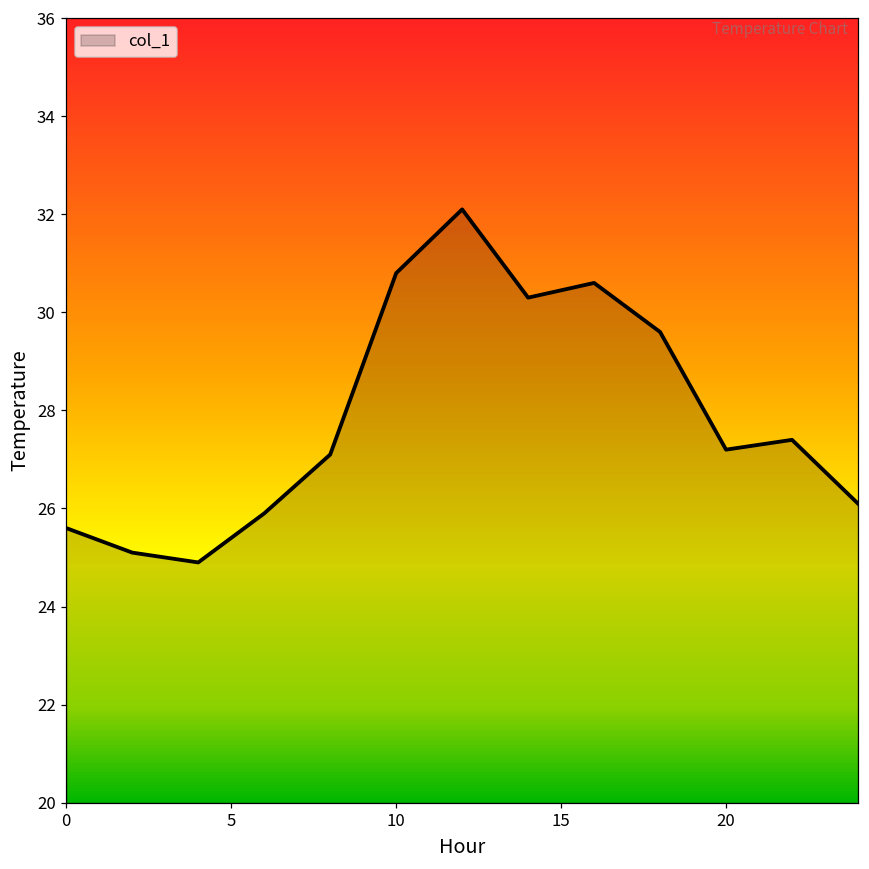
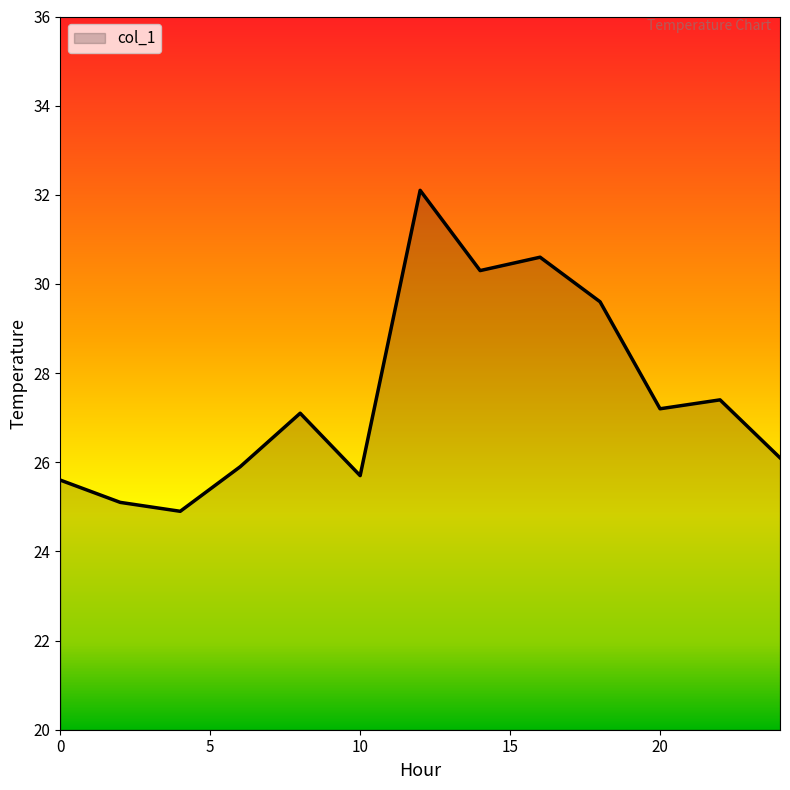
10: 30.8 -> 25.7
